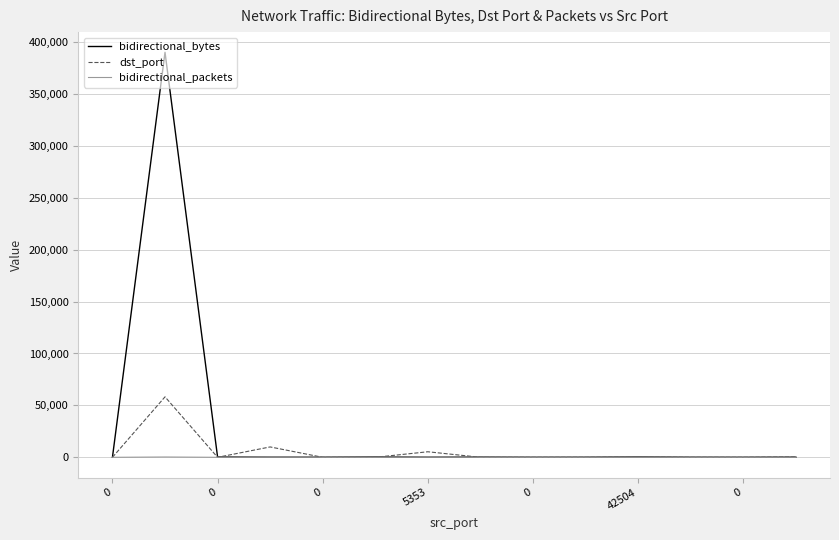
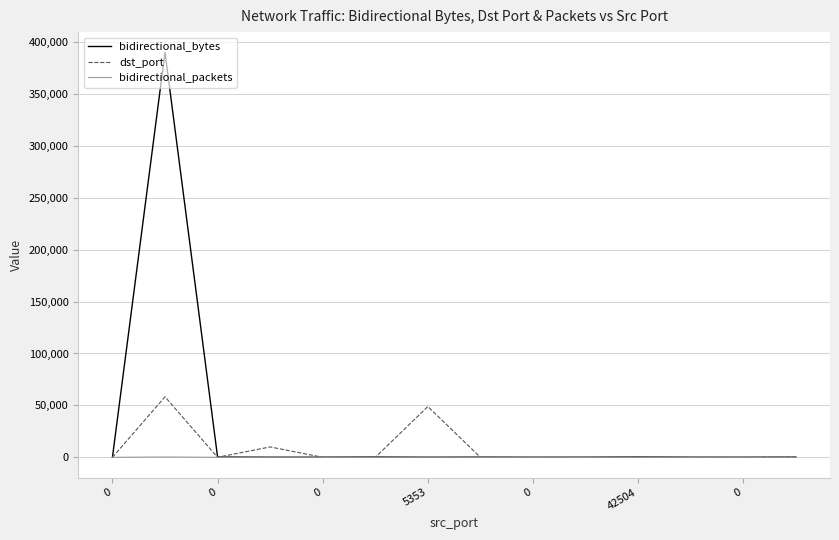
dst_port, 5353: 5,000 -> 49,000
